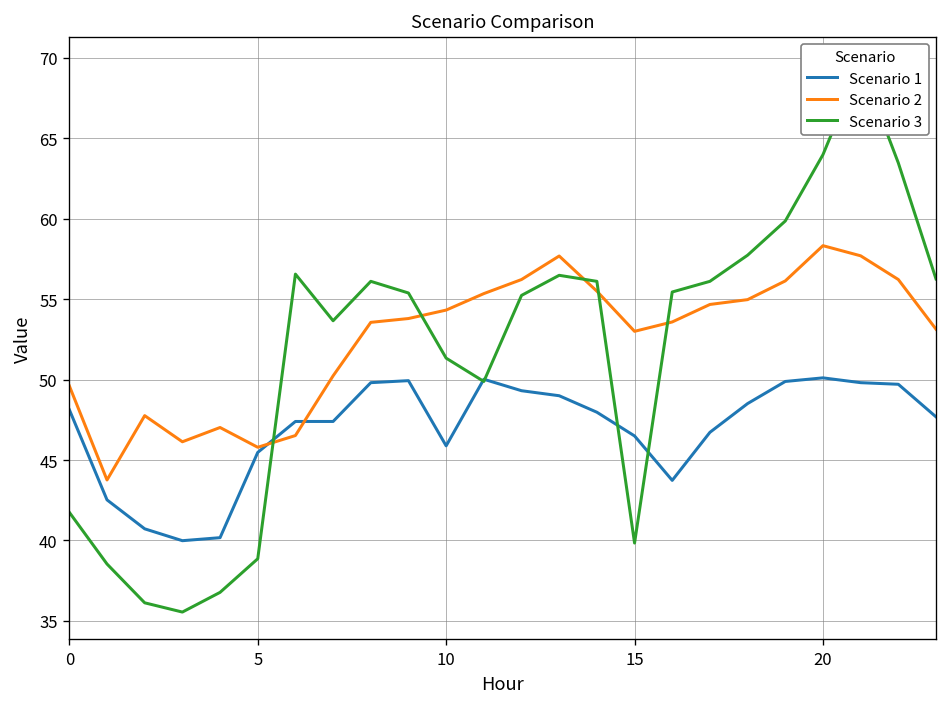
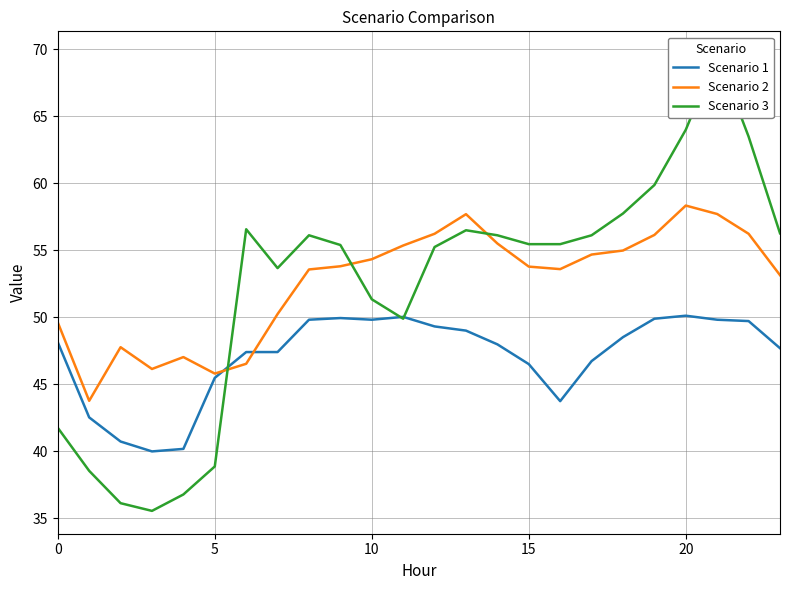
Scenario 1, 10: 45.9 -> 49.8
Scenario 2, 15: 53.0 -> 53.8
Scenario 3, 15: 39.8 -> 55.4
